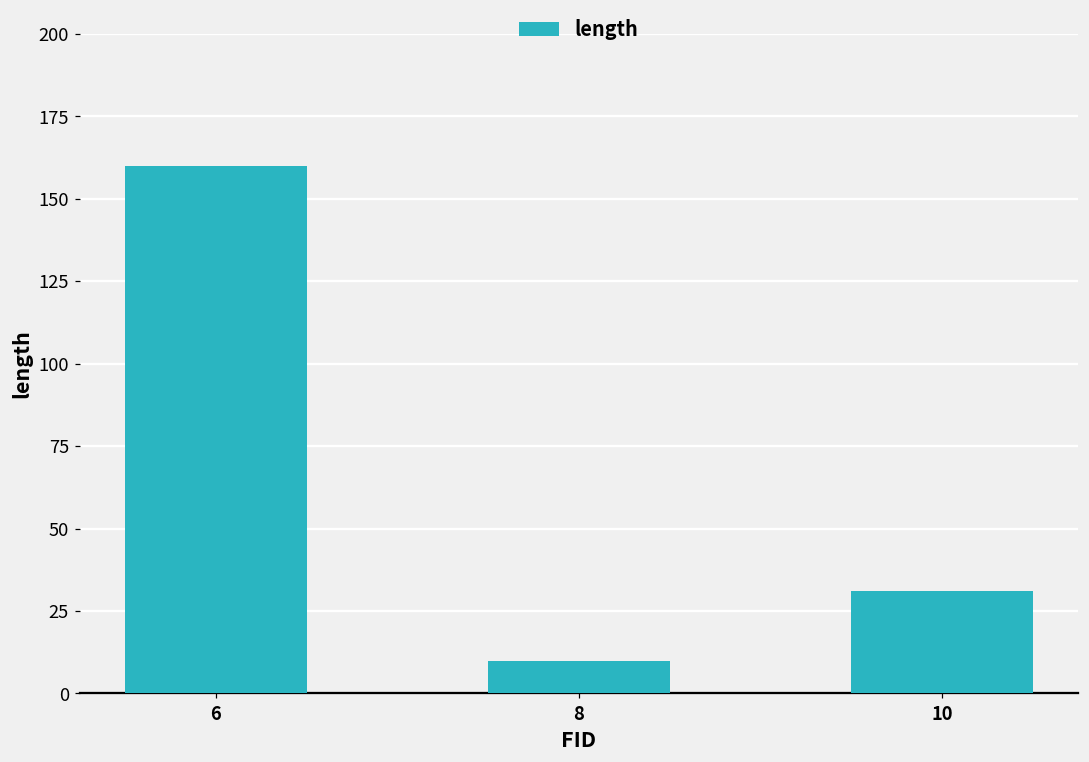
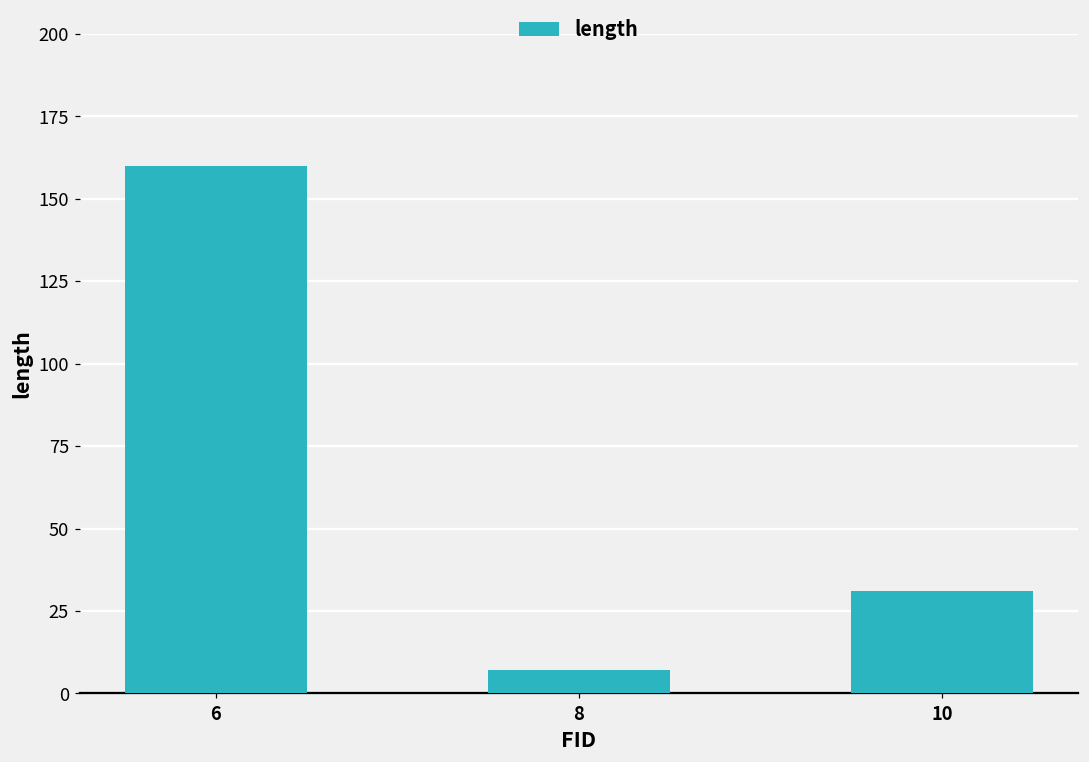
8: 10 -> 7
